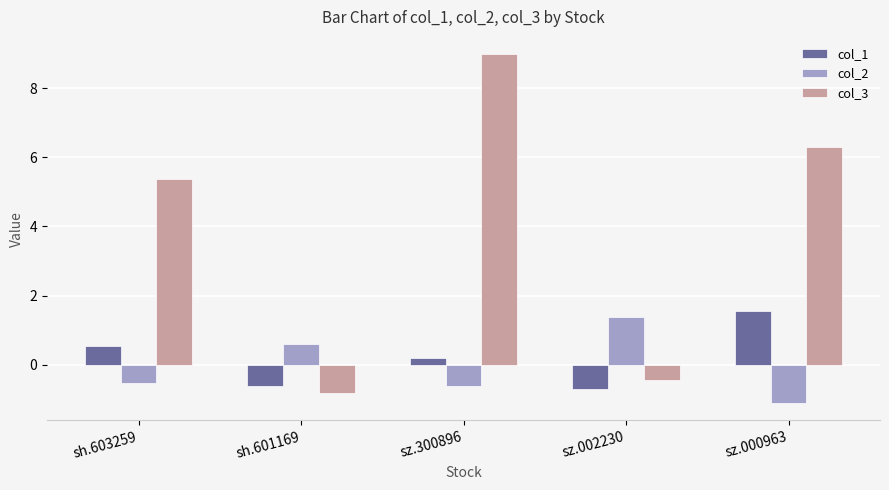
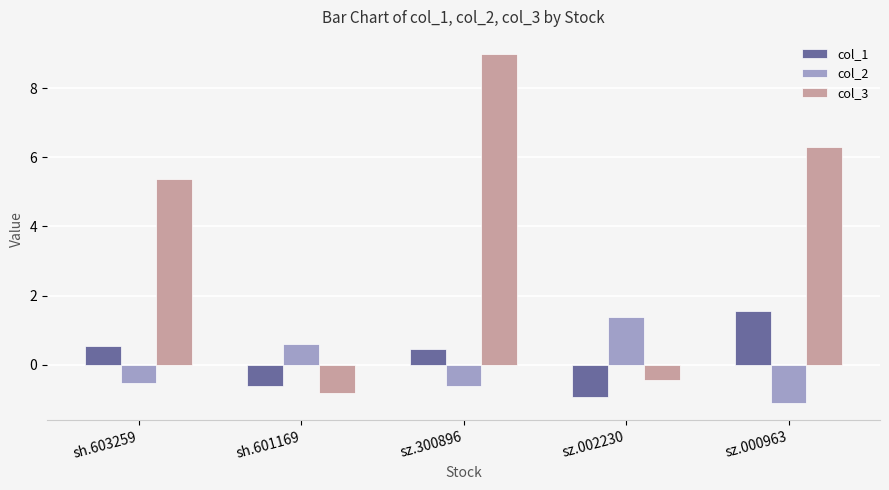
col_1, sz.300896: 0.2 -> 0.5
col_1, sz.002230: -0.7 -> -0.9
